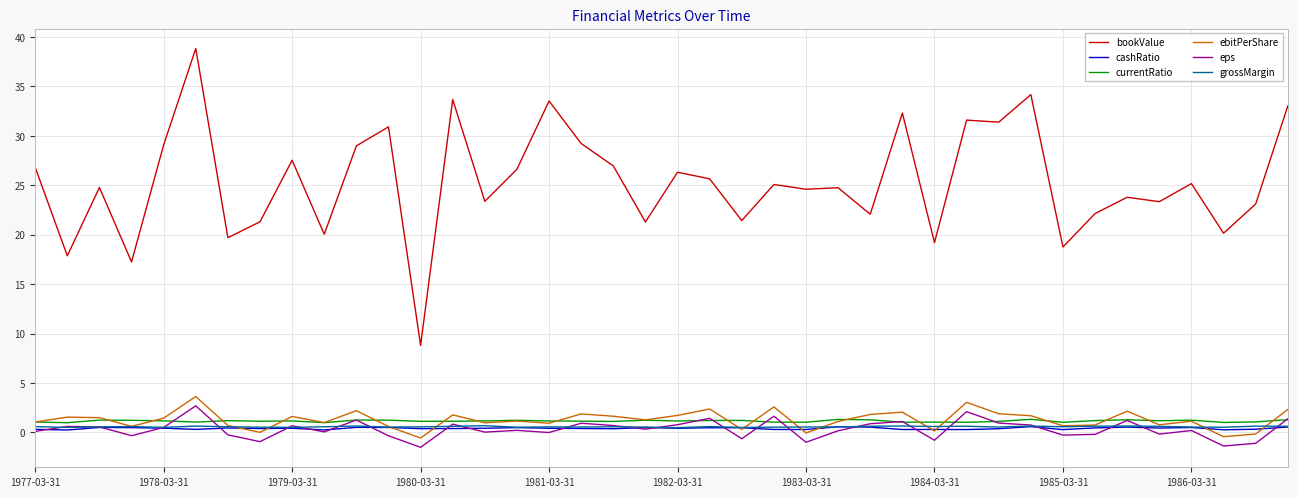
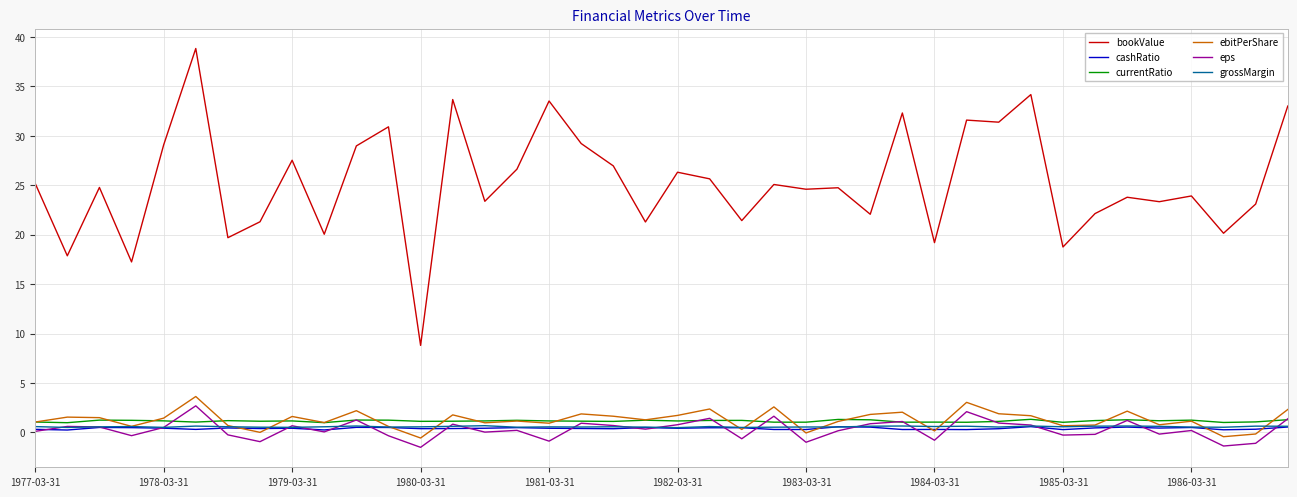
bookValue, 1977-03-31: 27 -> 25
eps, 1981-03-31: 0 -> -1
bookValue, 1986-03-31: 25 -> 24
